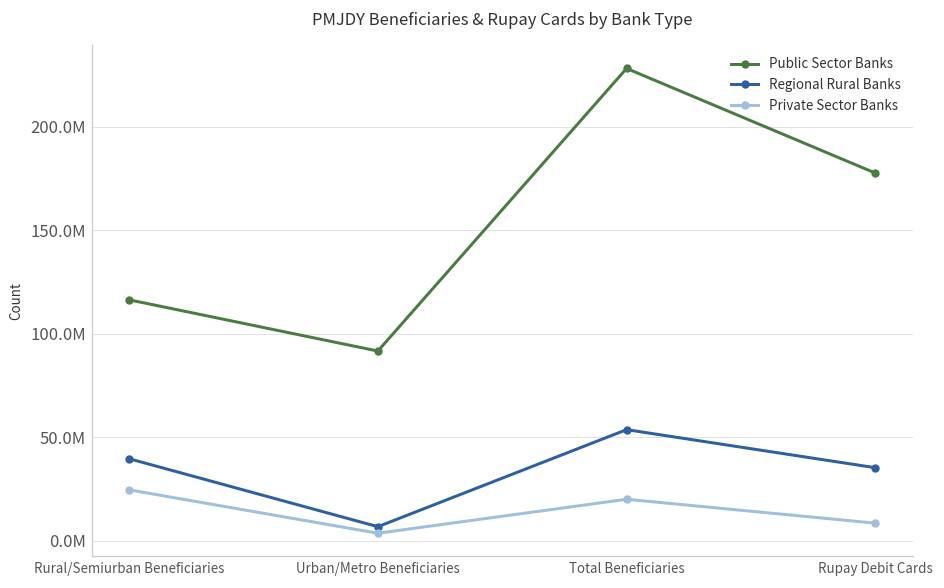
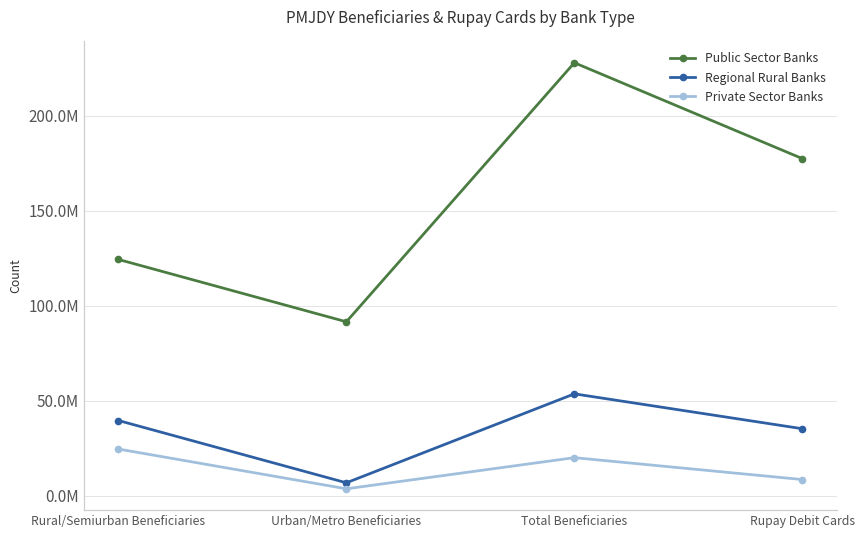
Public Sector Banks, Rural/Semiurban Beneficiaries: 116000000 -> 124000000
